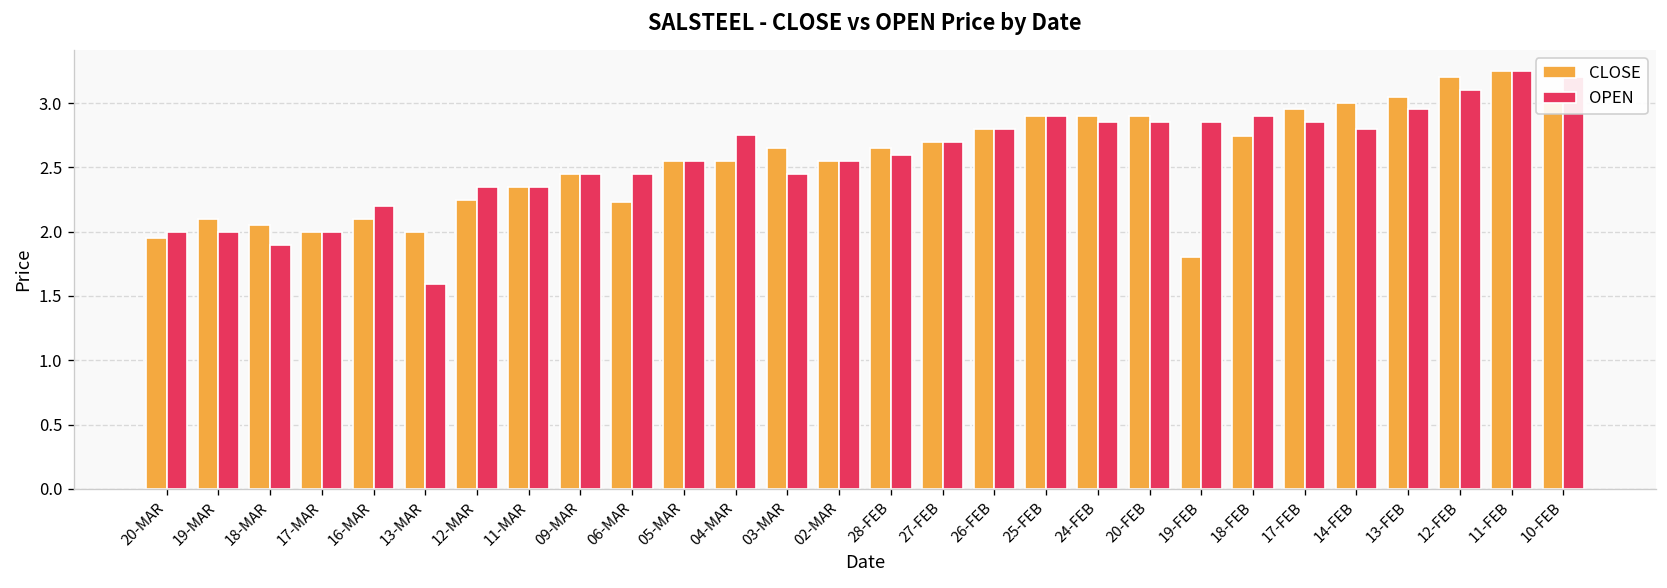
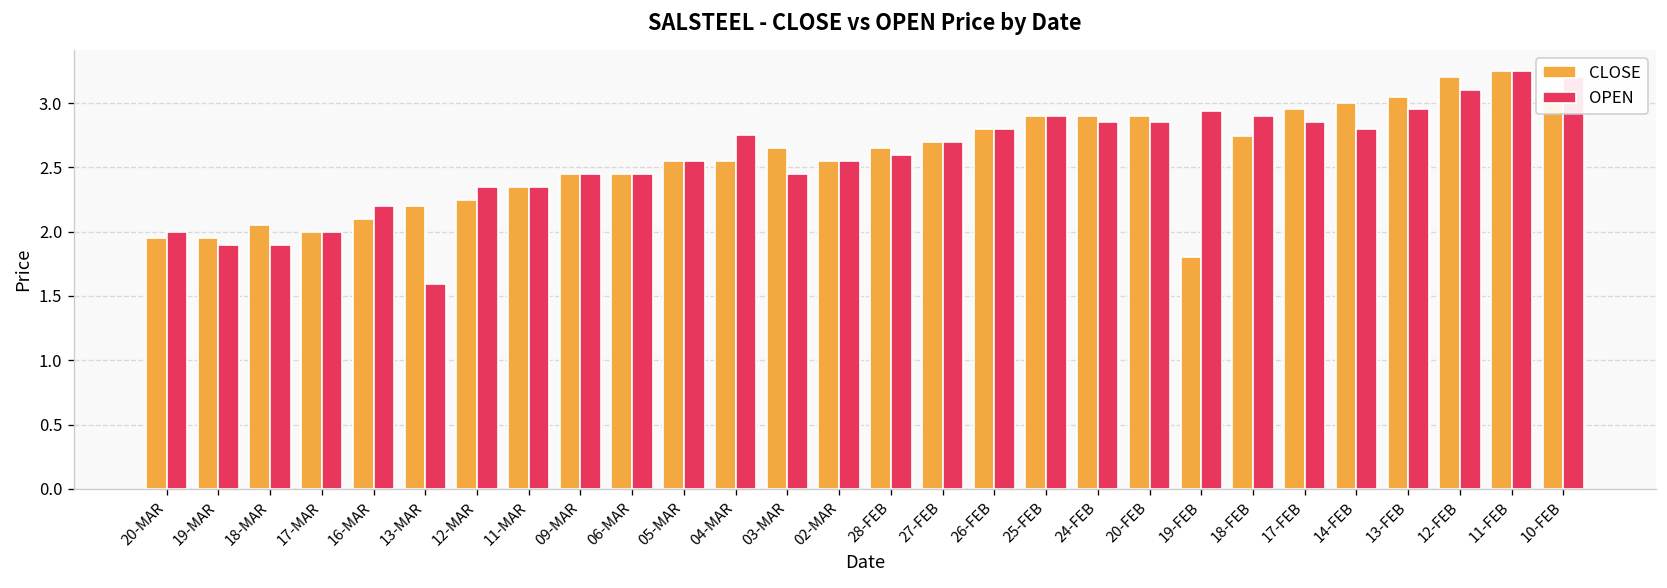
CLOSE, 19-MAR: 2.10 -> 1.95
OPEN, 19-MAR: 2.0 -> 1.9
CLOSE, 13-MAR: 2.0 -> 2.2
CLOSE, 06-MAR: 2.23 -> 2.45
OPEN, 19-FEB: 2.85 -> 2.94
